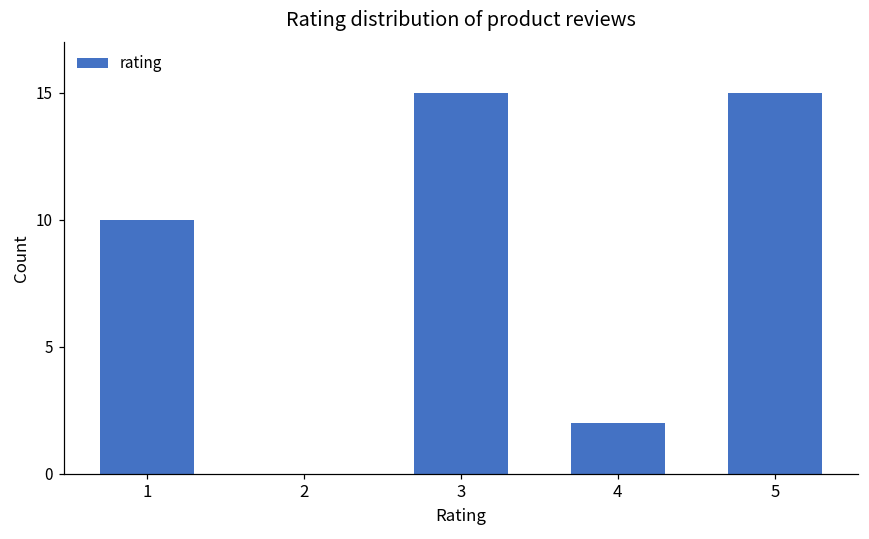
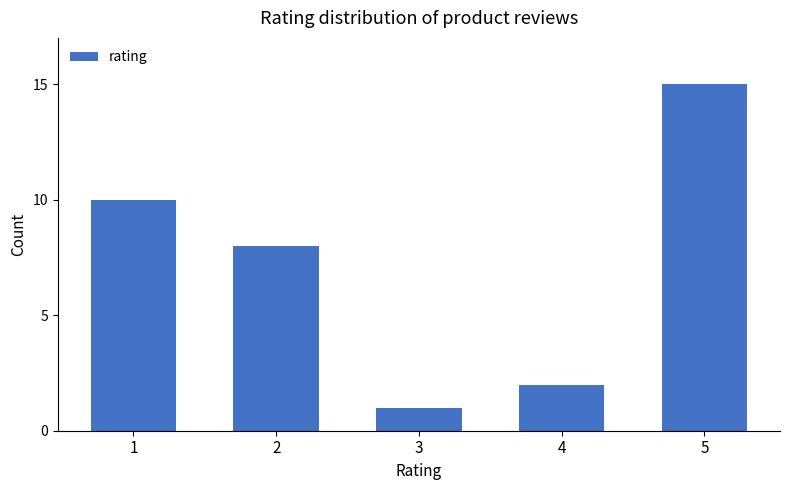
2: 0 -> 8
3: 15 -> 1
